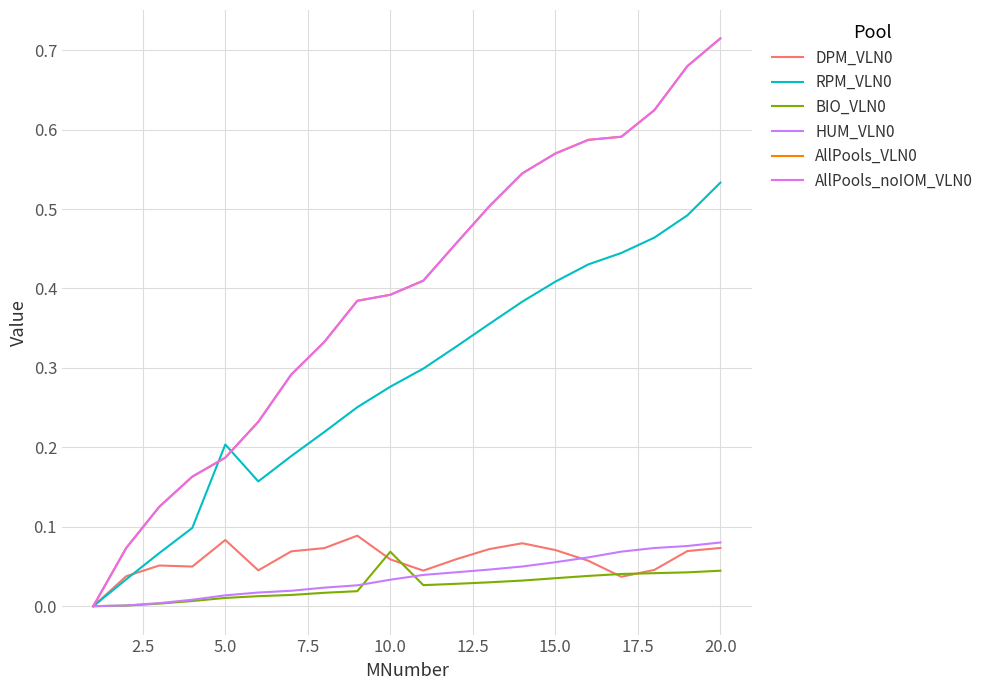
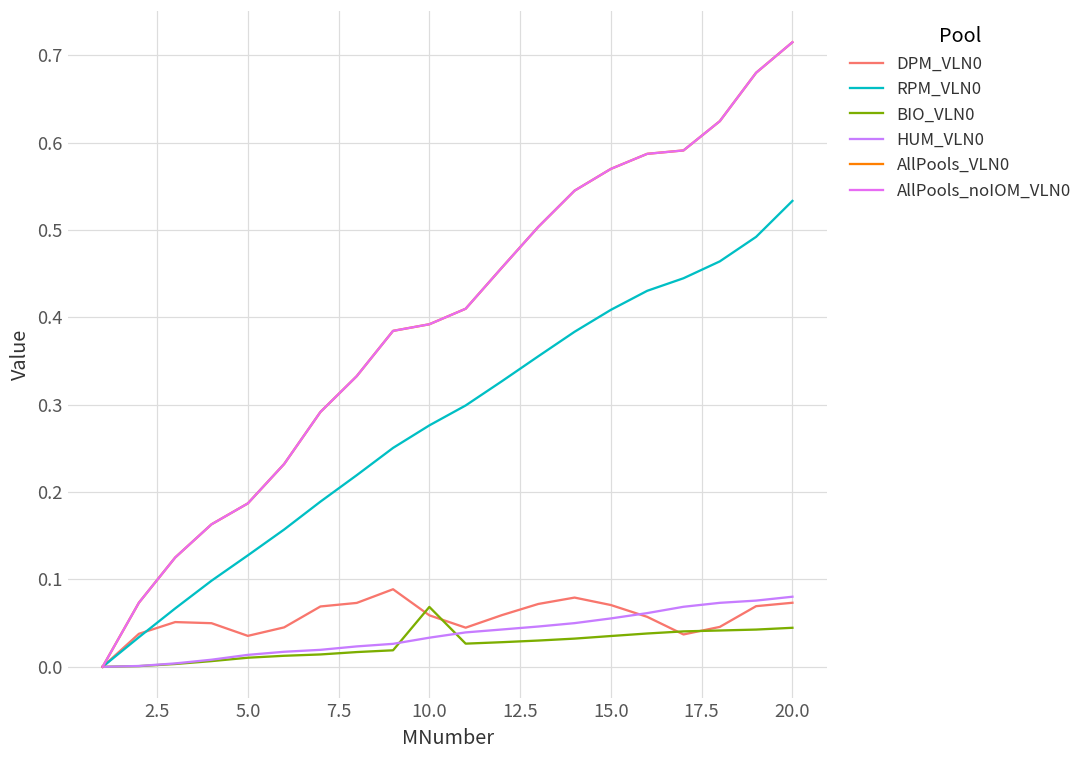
DPM_VLN0, 5.0: 0.08 -> 0.04
RPM_VLN0, 5.0: 0.20 -> 0.13
